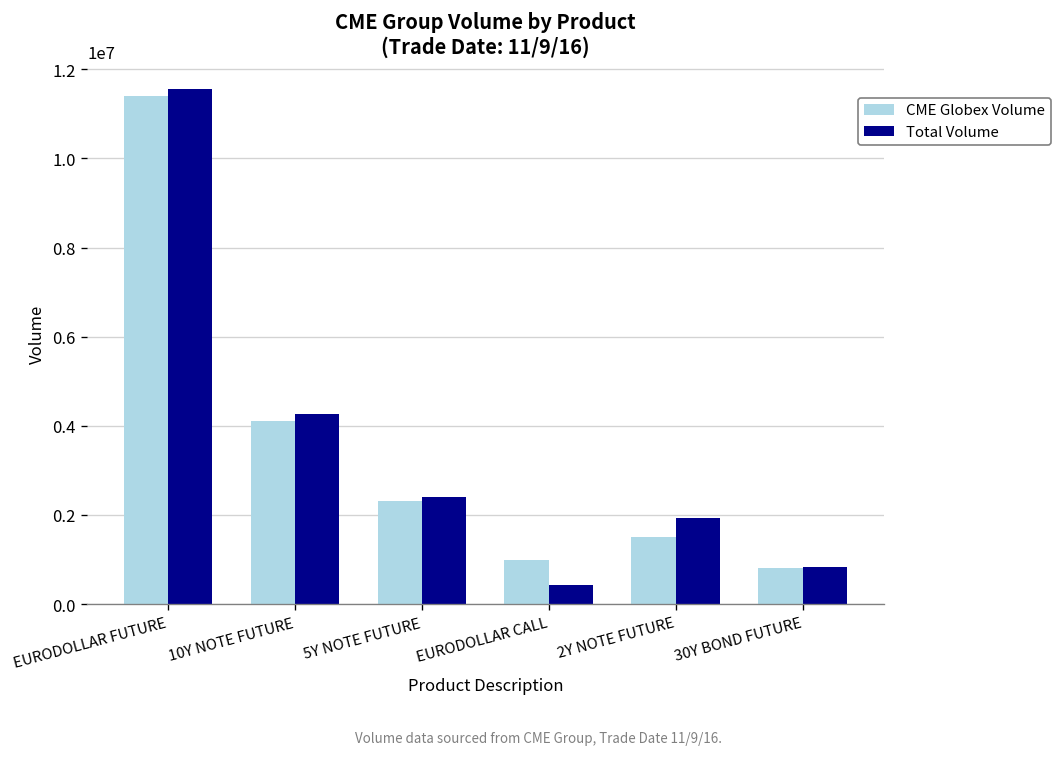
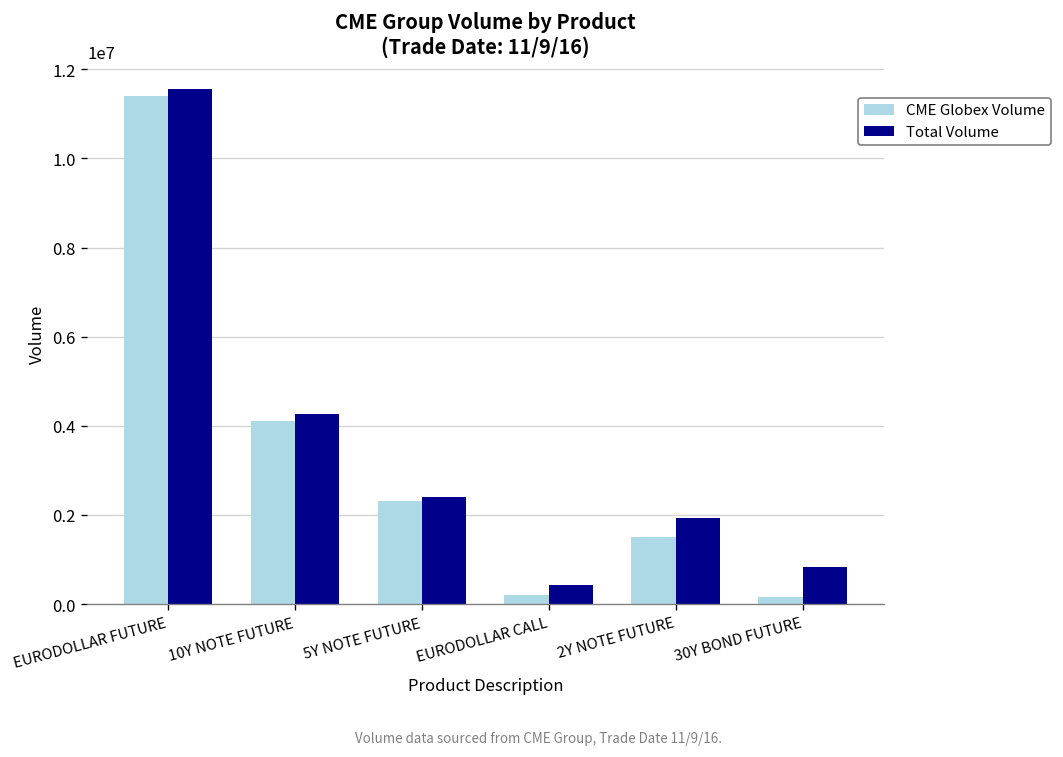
CME Globex Volume, EURODOLLAR CALL: 1000000 -> 200000
CME Globex Volume, 30Y BOND FUTURE: 800000 -> 200000
